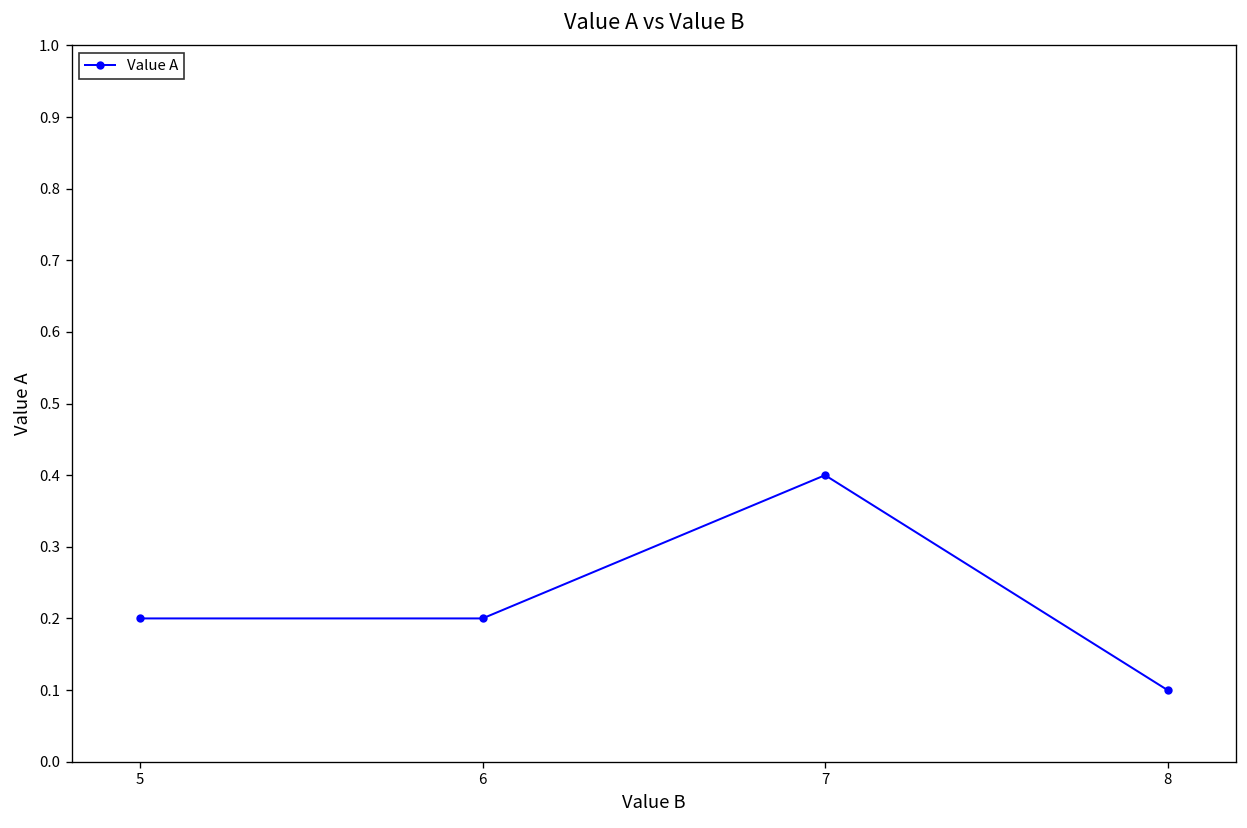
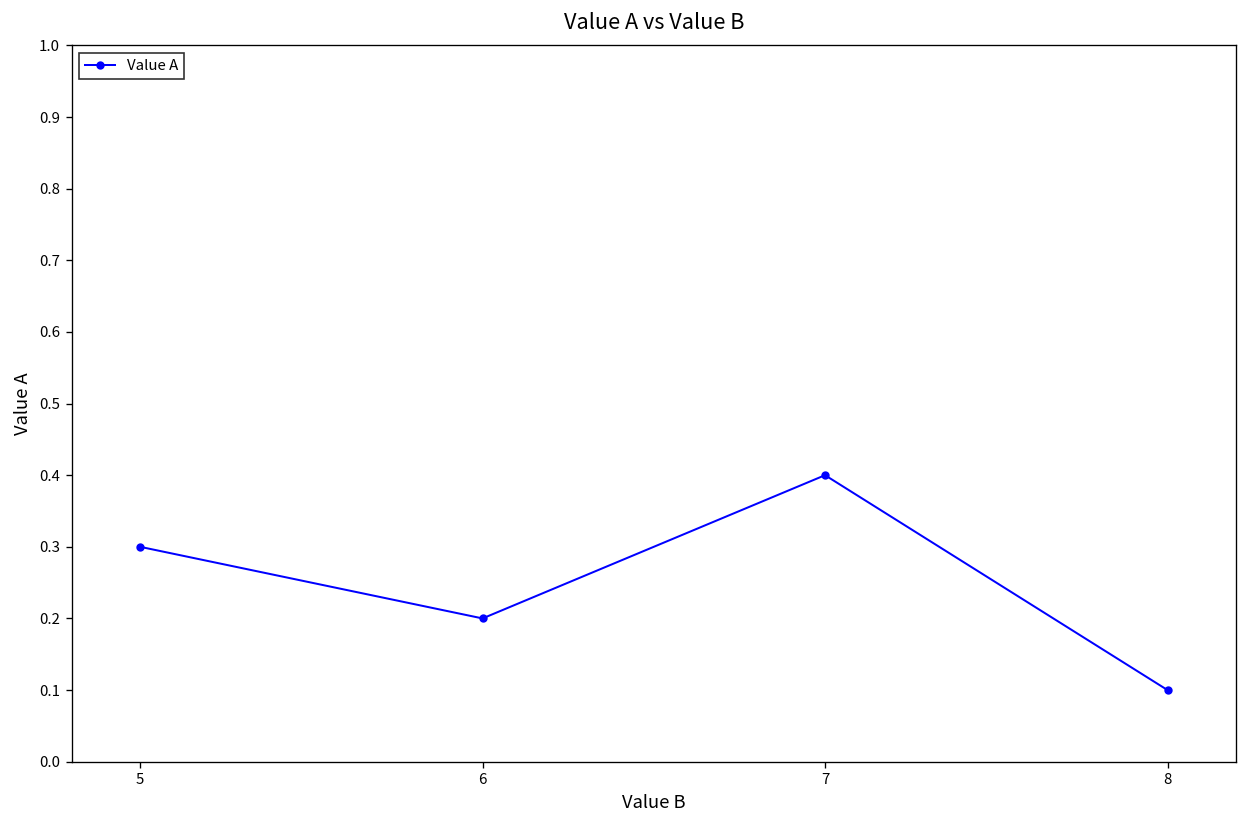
5: 0.2 -> 0.3
